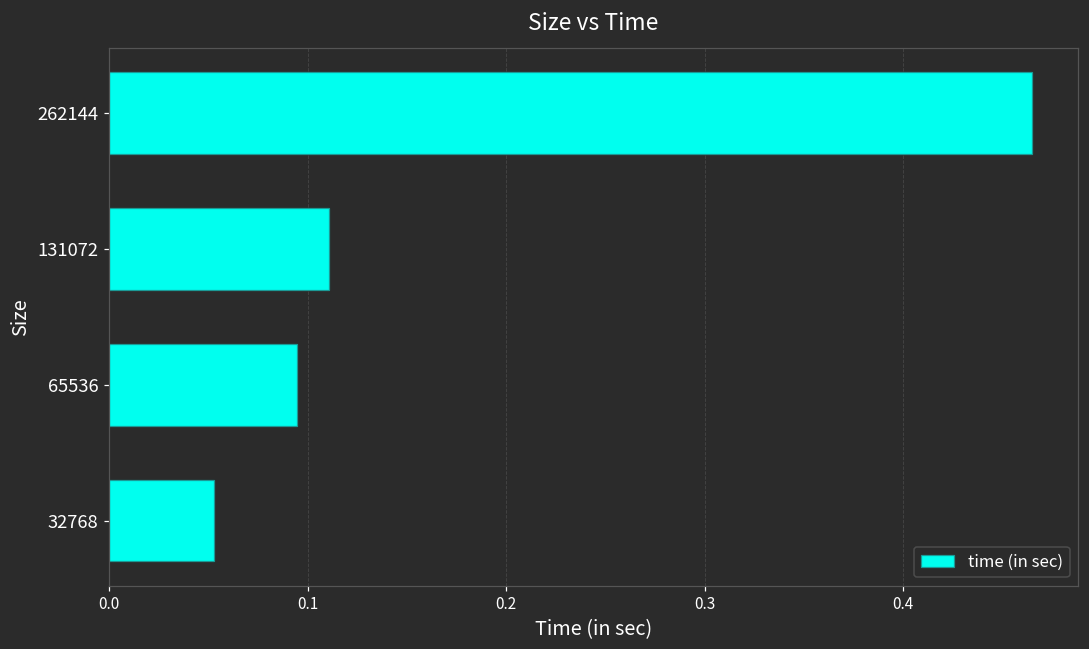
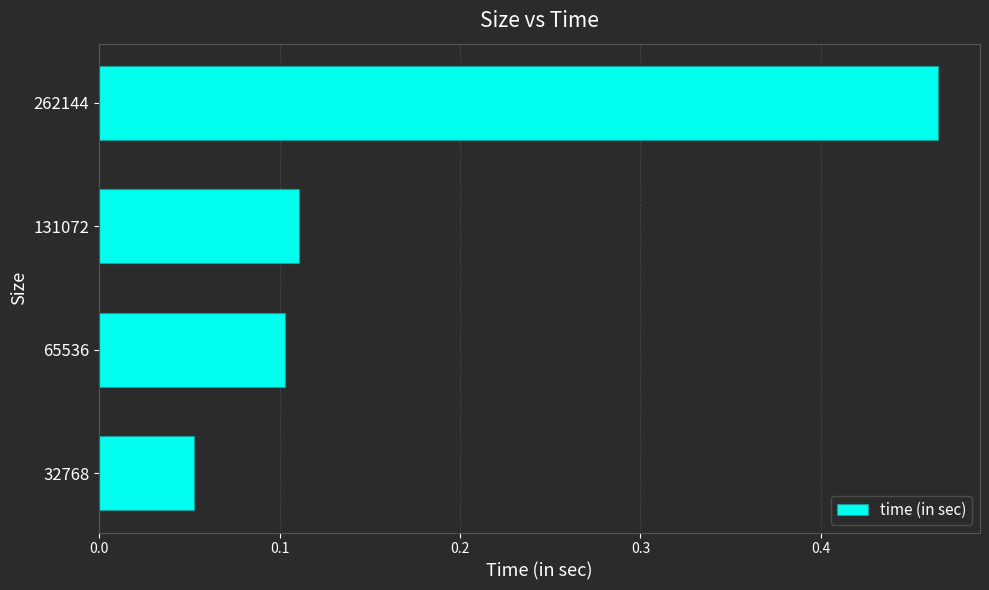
65536: 0.095 -> 0.103
